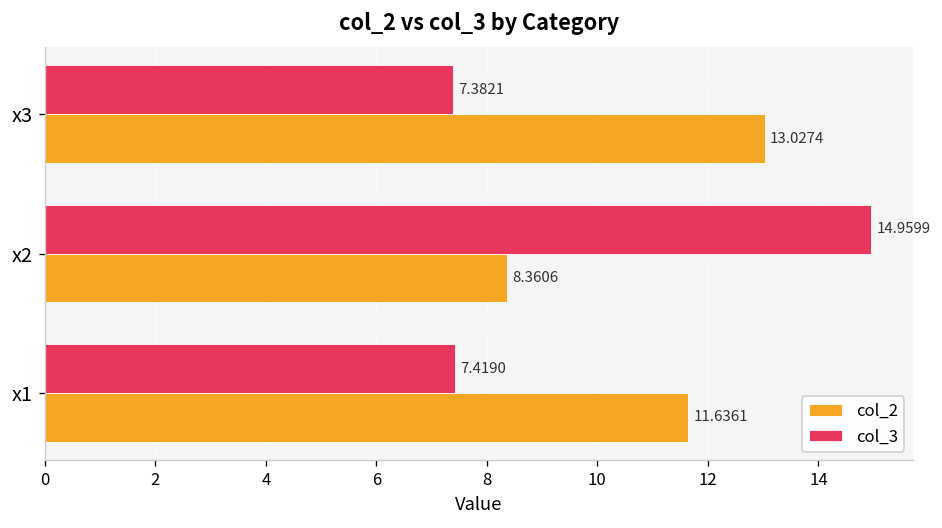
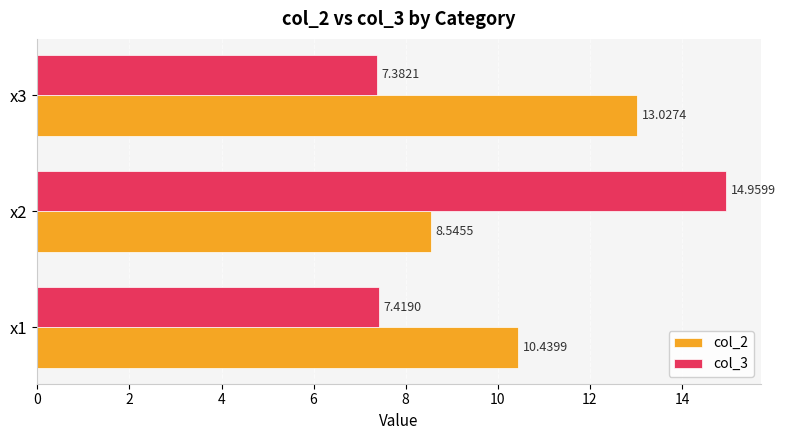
col_2, x2: 8.3606 -> 8.5455
col_2, x1: 11.6361 -> 10.4399
